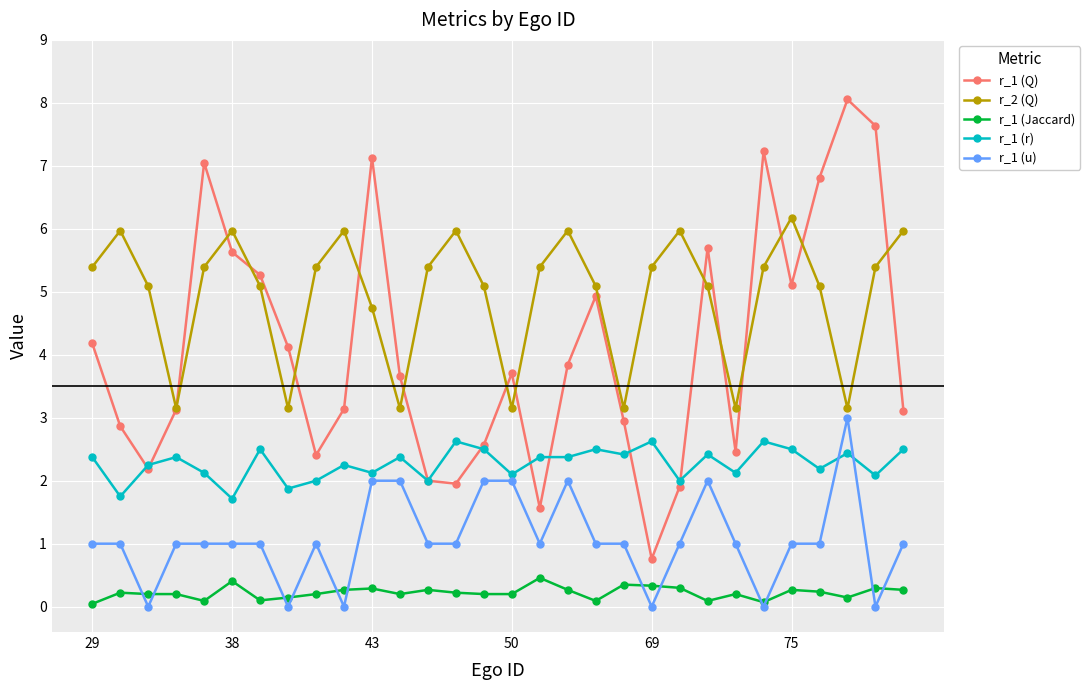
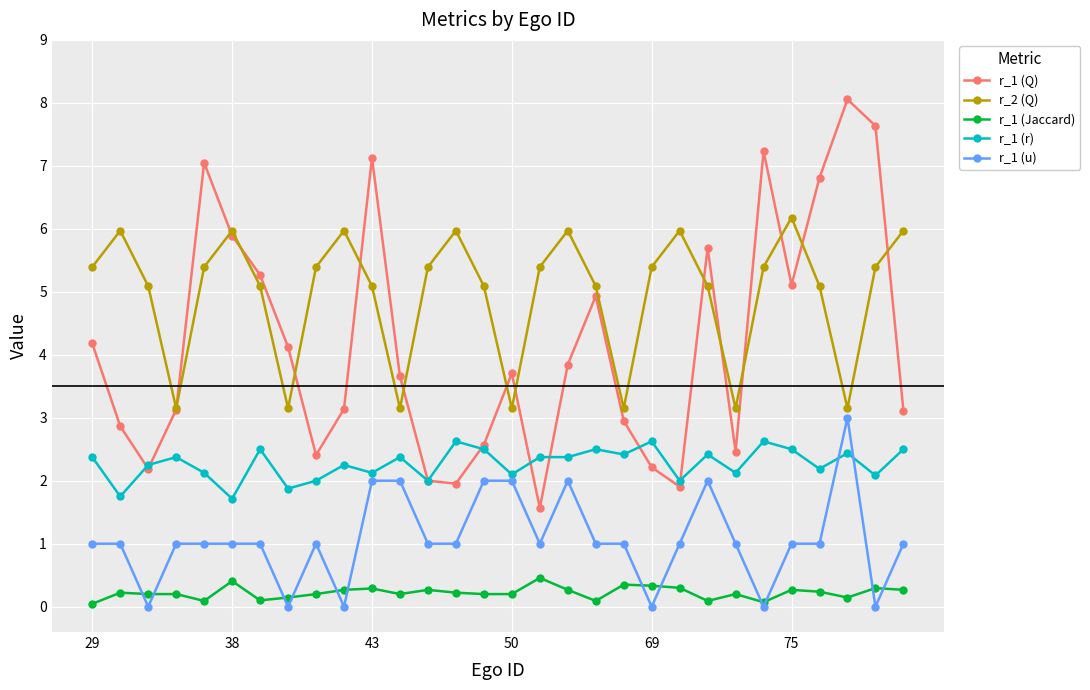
r_1 (Q), 38: 5.6 -> 5.9
r_2 (Q), 43: 4.8 -> 5.1
r_1 (Q), 69: 0.8 -> 2.2
